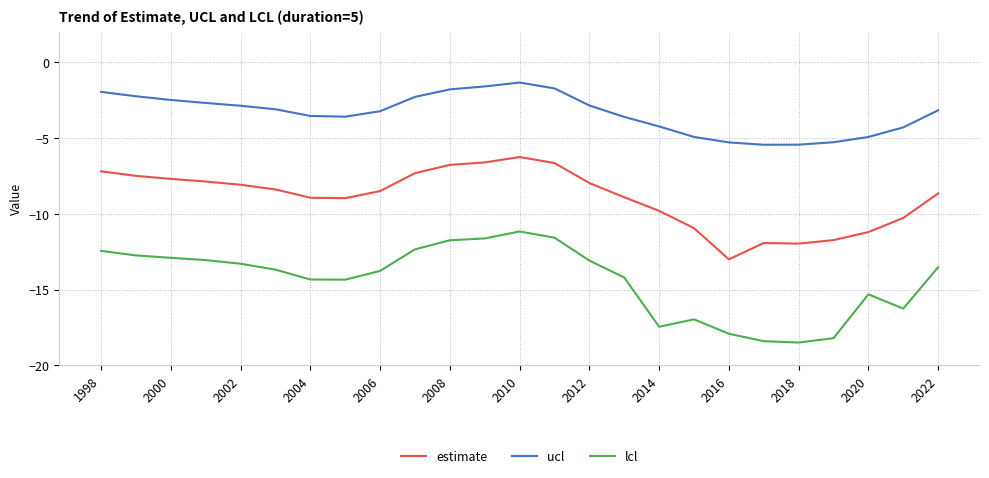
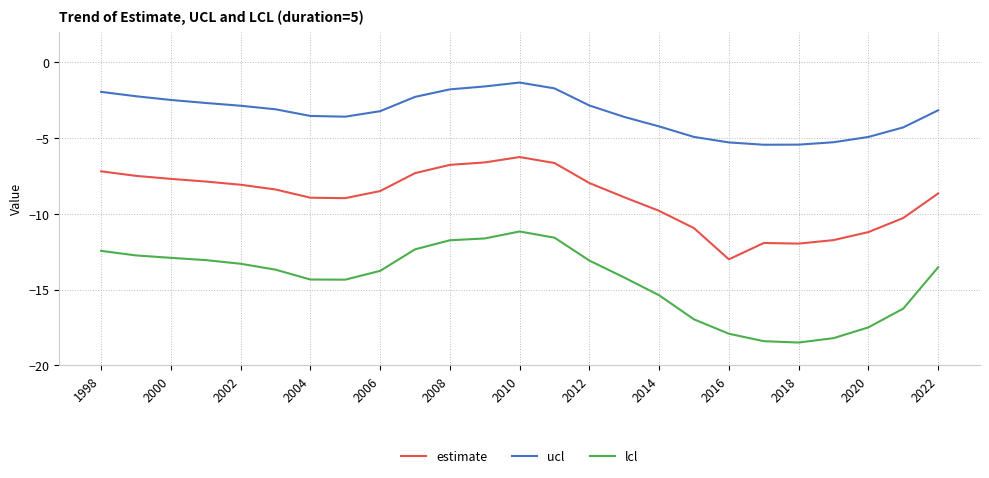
lcl, 2014: -17.5 -> -15.4
lcl, 2020: -15.3 -> -17.5
